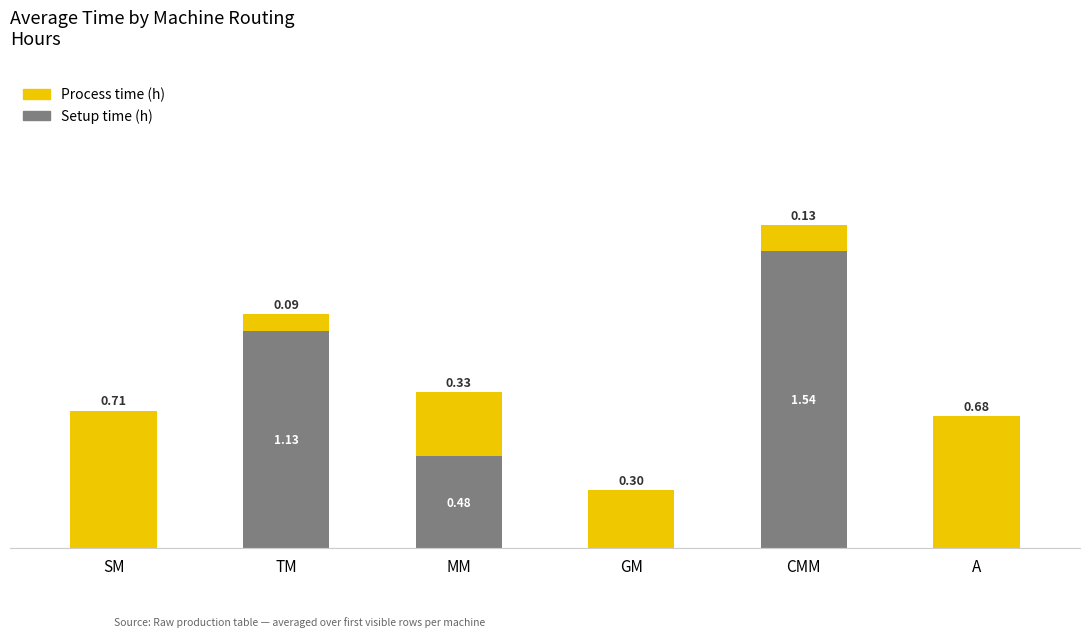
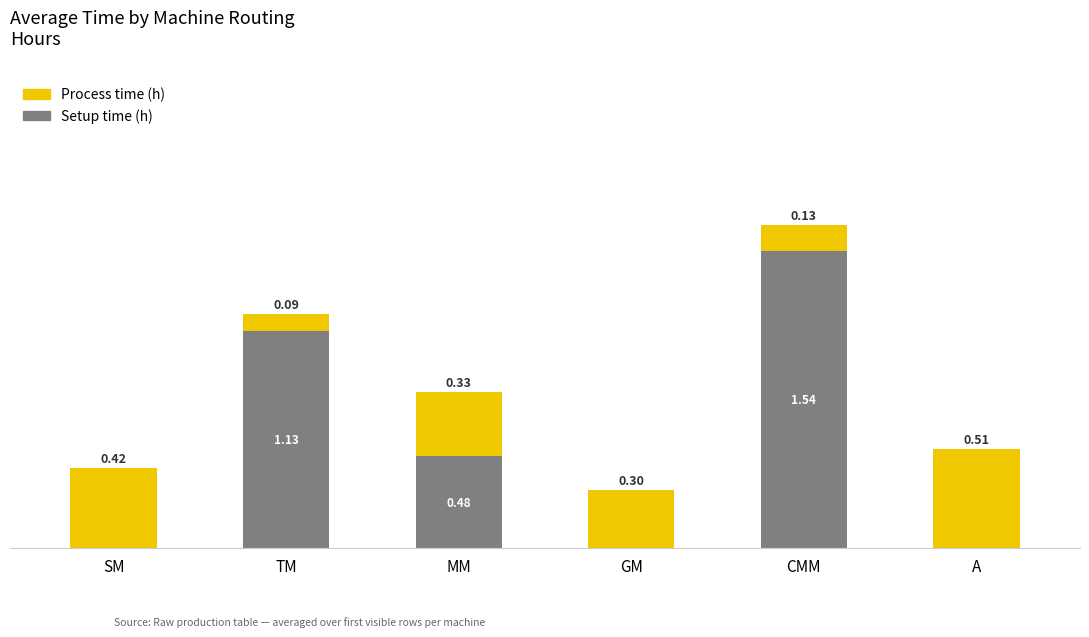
Process time (h), SM: 0.71 -> 0.42
Process time (h), A: 0.68 -> 0.51
